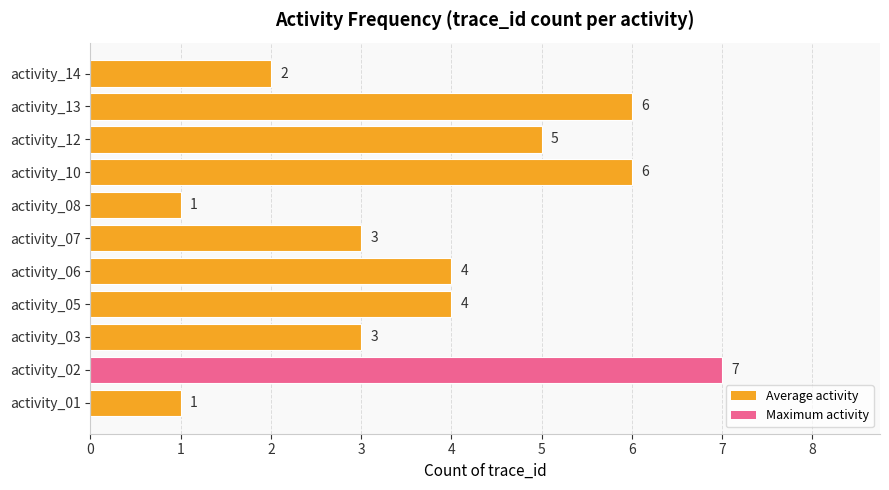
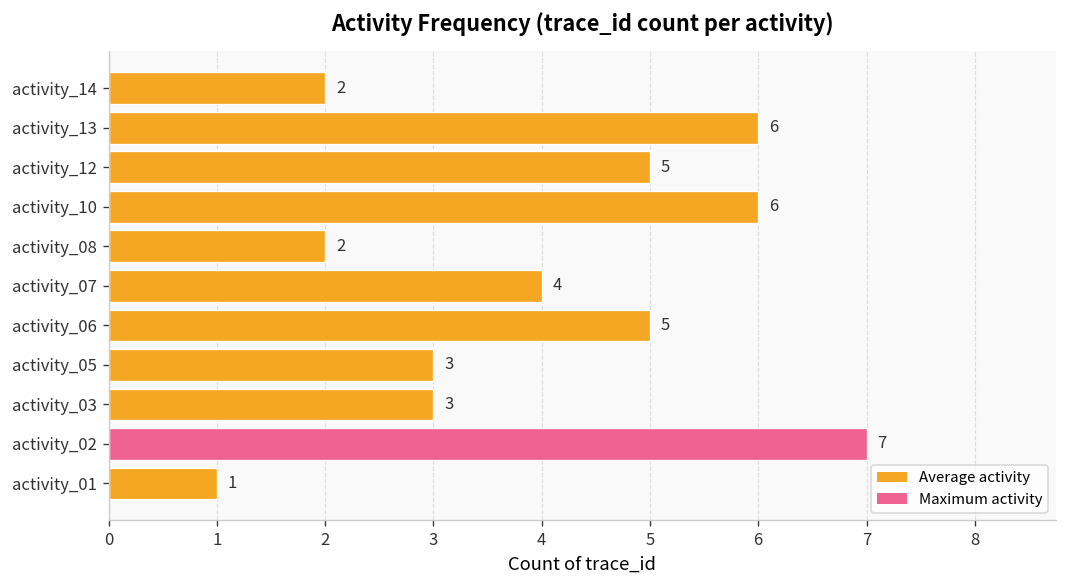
activity_08: 1 -> 2
activity_07: 3 -> 4
activity_06: 4 -> 5
activity_05: 4 -> 3
